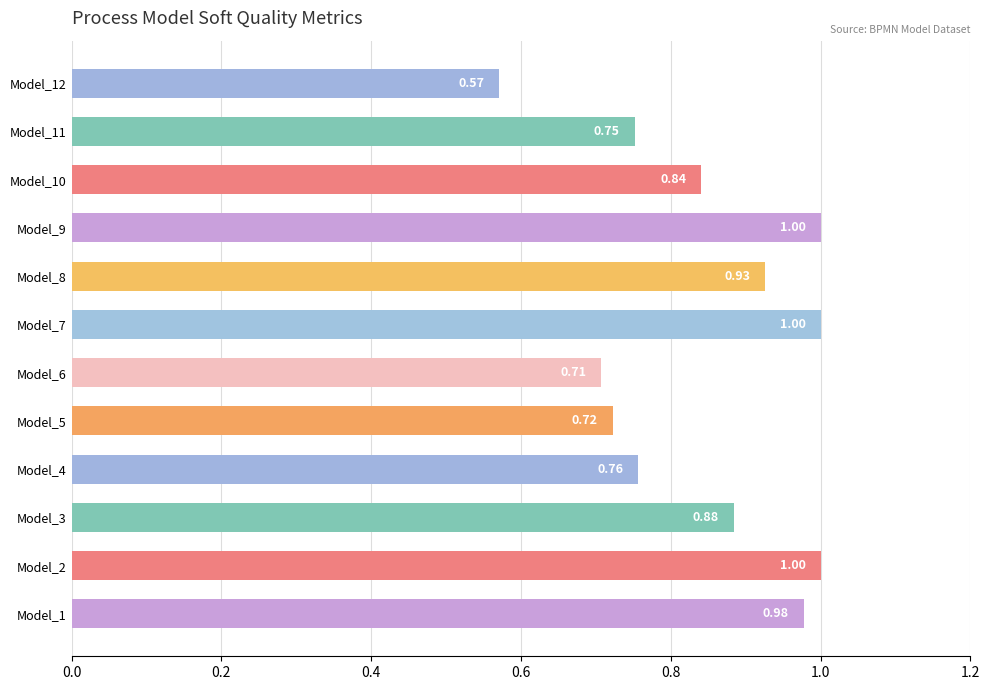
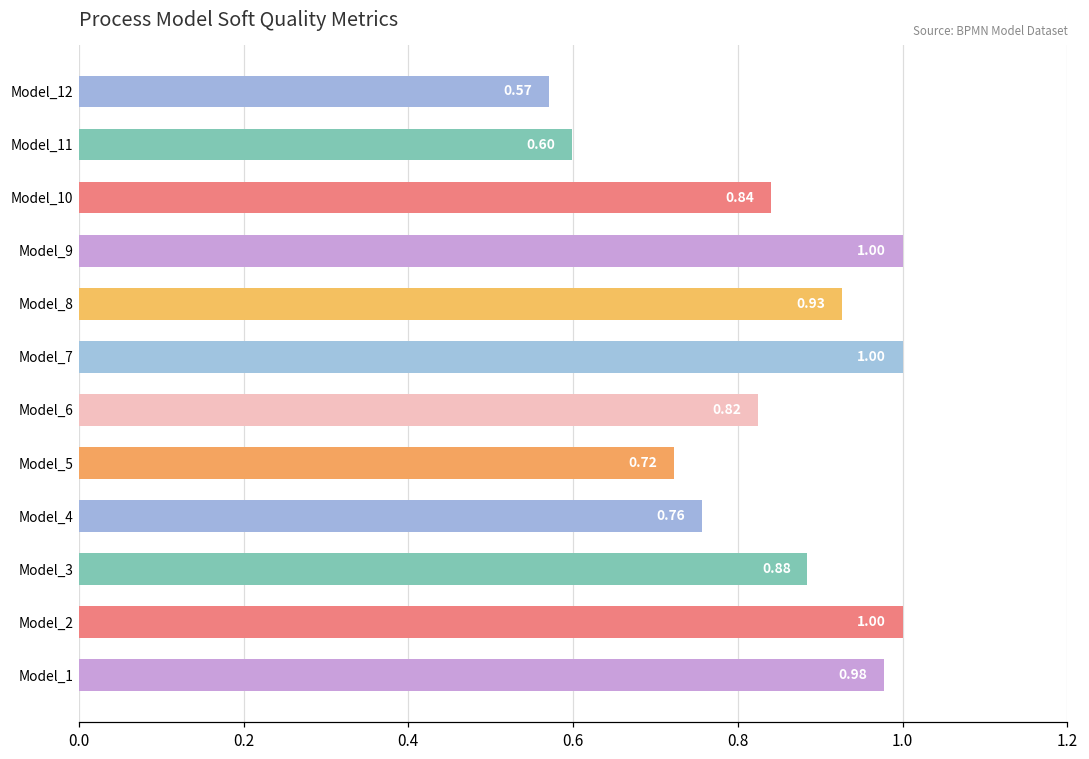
Model_11: 0.75 -> 0.60
Model_6: 0.71 -> 0.82
